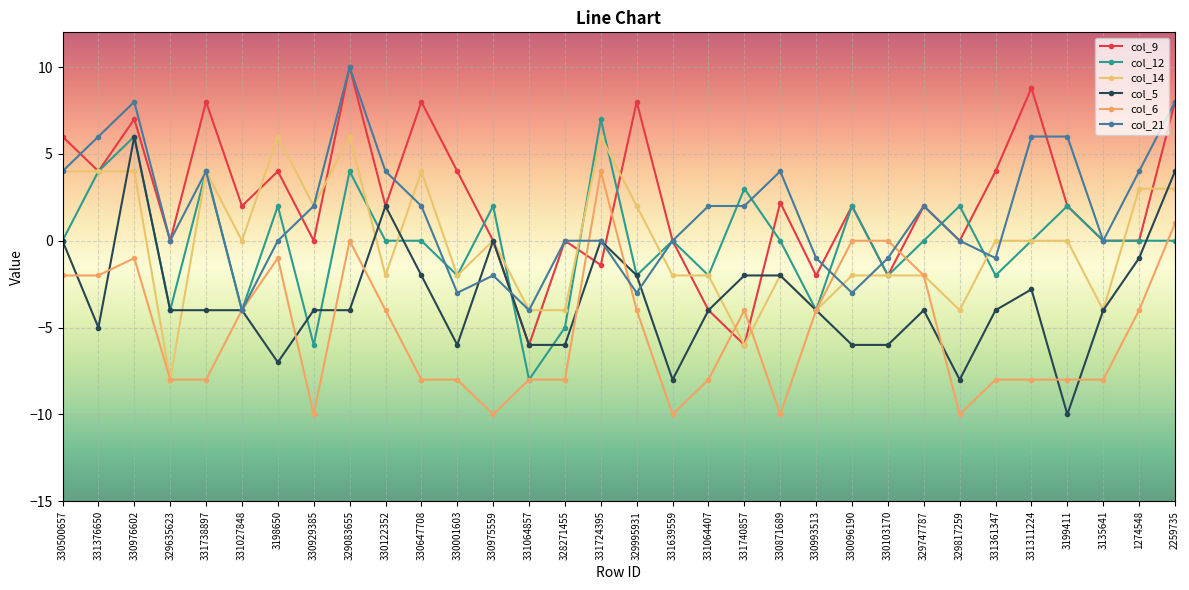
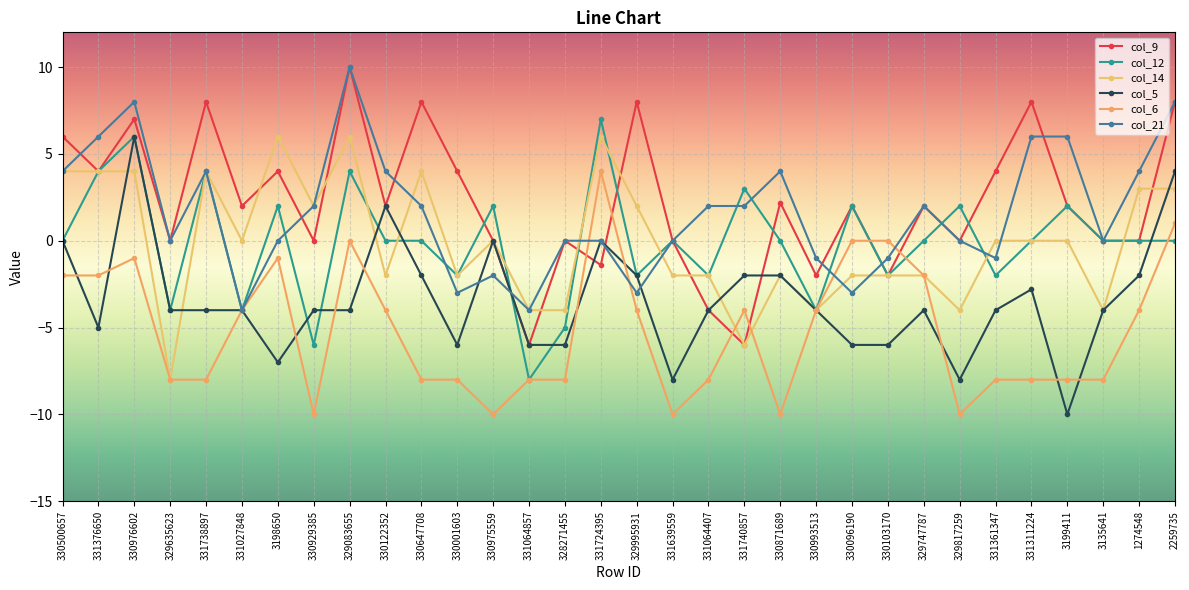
col_9, 331311224: 8.8 -> 8.0
col_5, 1274548: -1 -> -2
